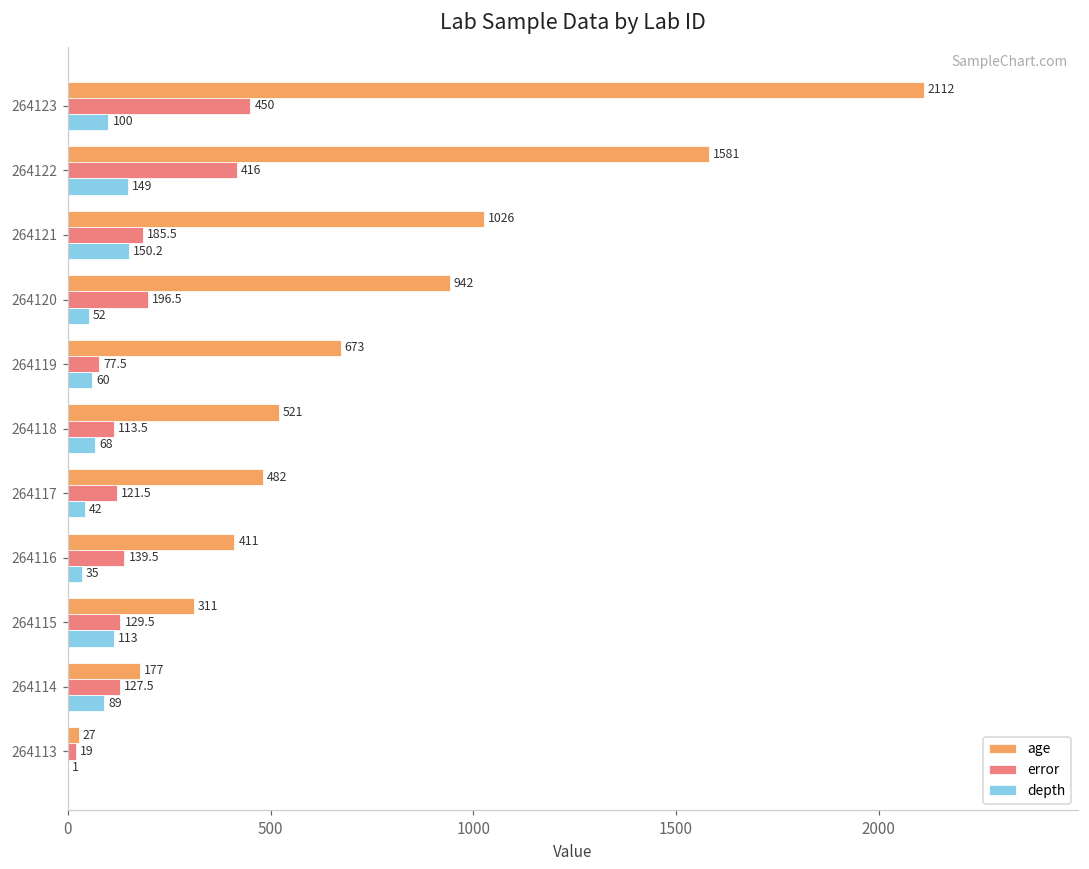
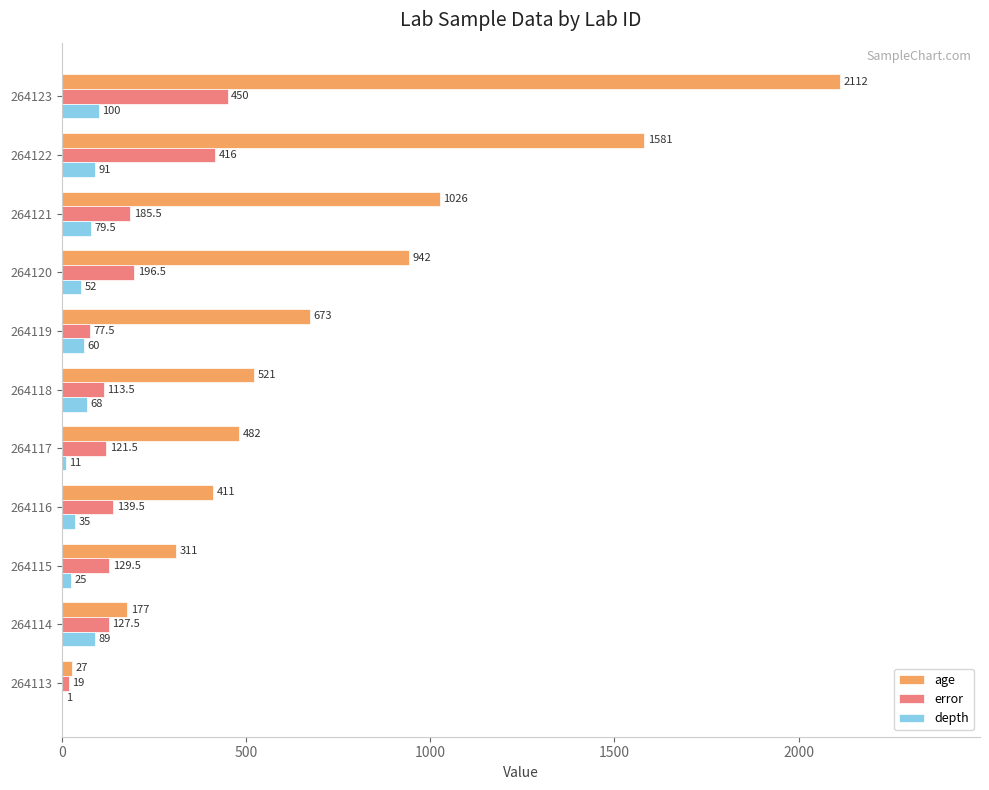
depth, 264122: 149 -> 91
depth, 264121: 150.2 -> 79.5
depth, 264117: 42 -> 11
depth, 264115: 113 -> 25
